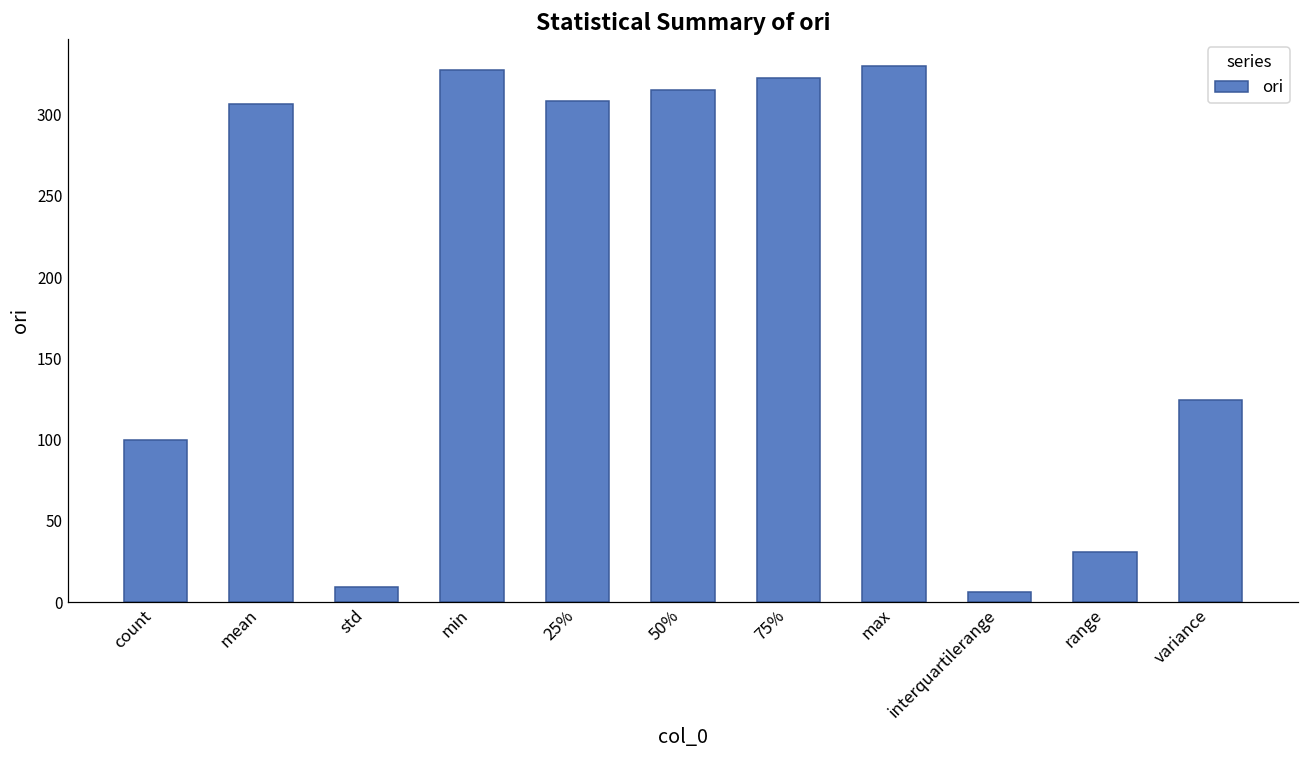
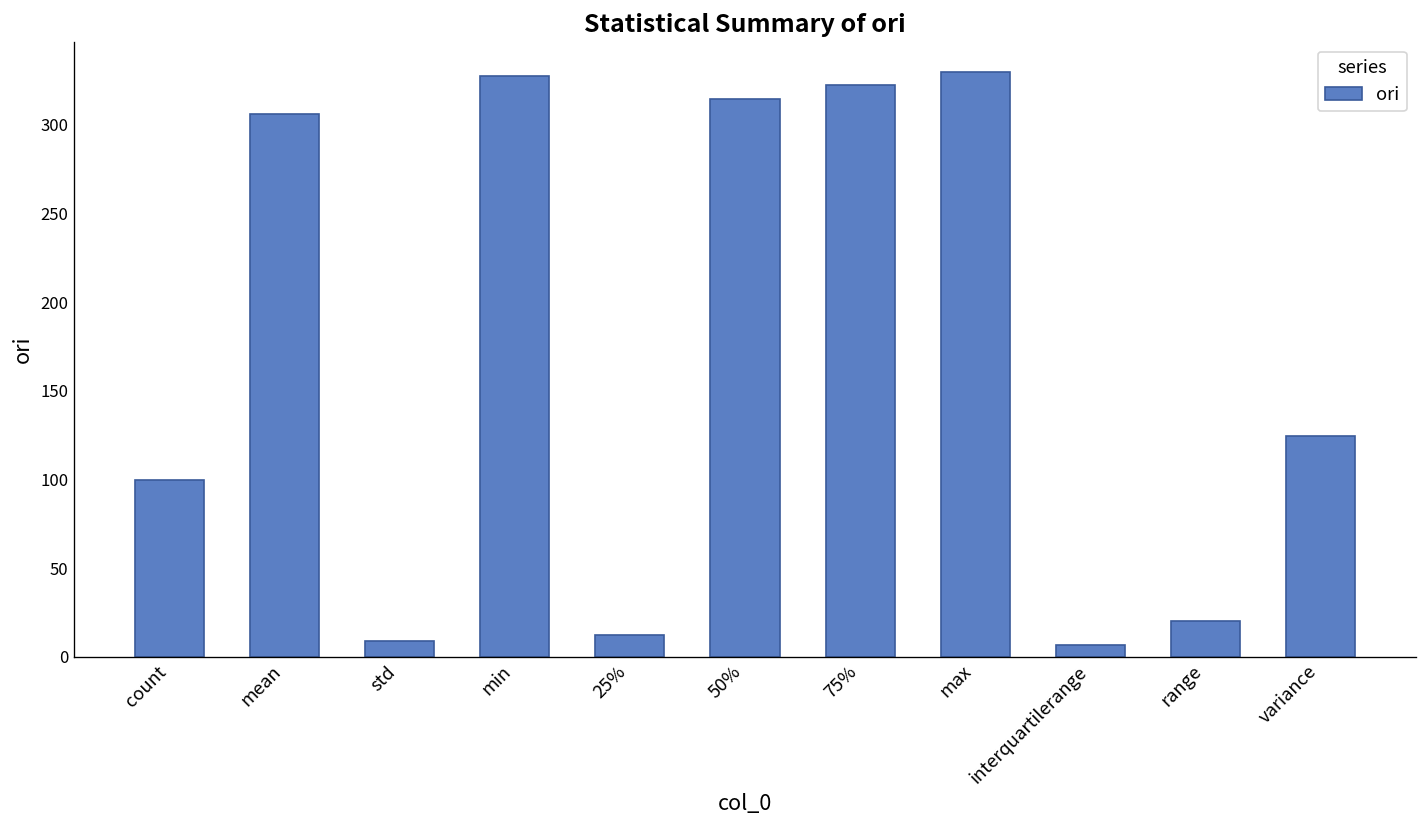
25%: 308 -> 13
range: 31 -> 20
